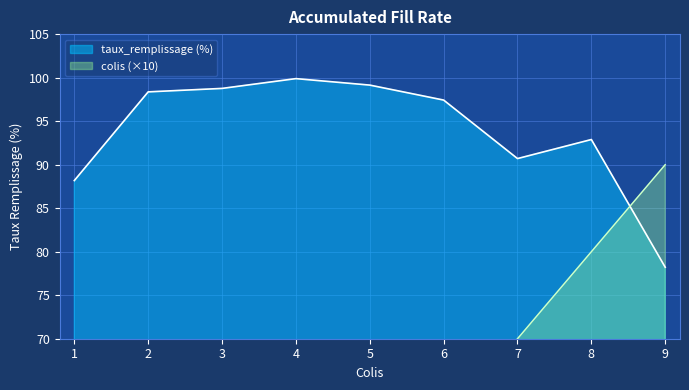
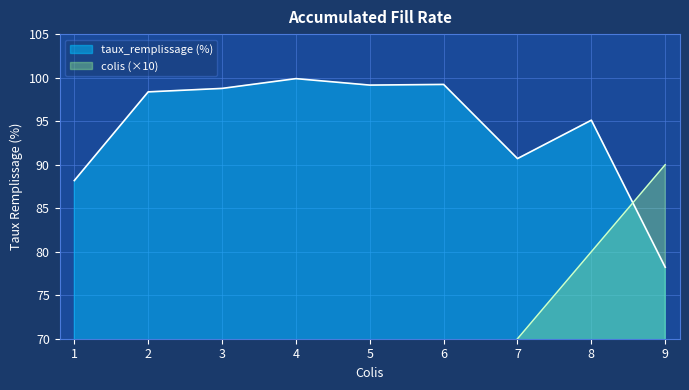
taux_remplissage (%), 6: 97 -> 99
taux_remplissage (%), 8: 93 -> 95
